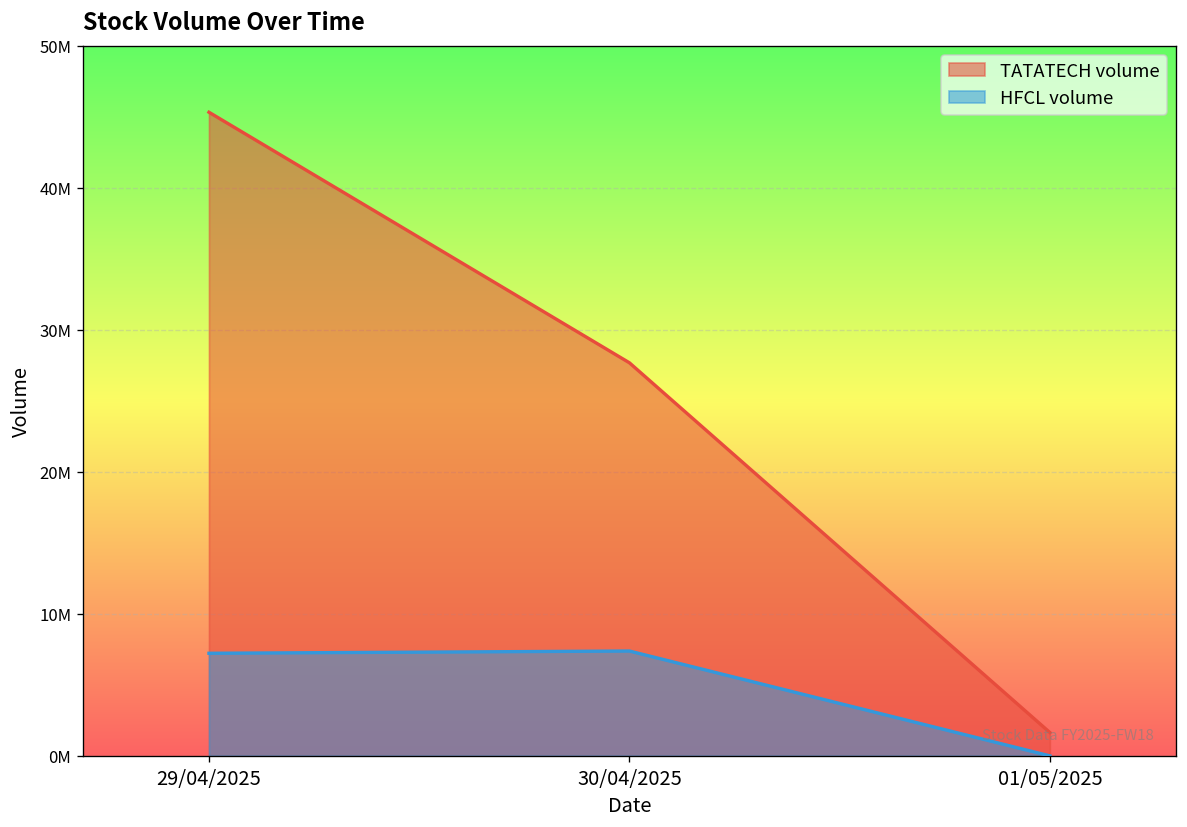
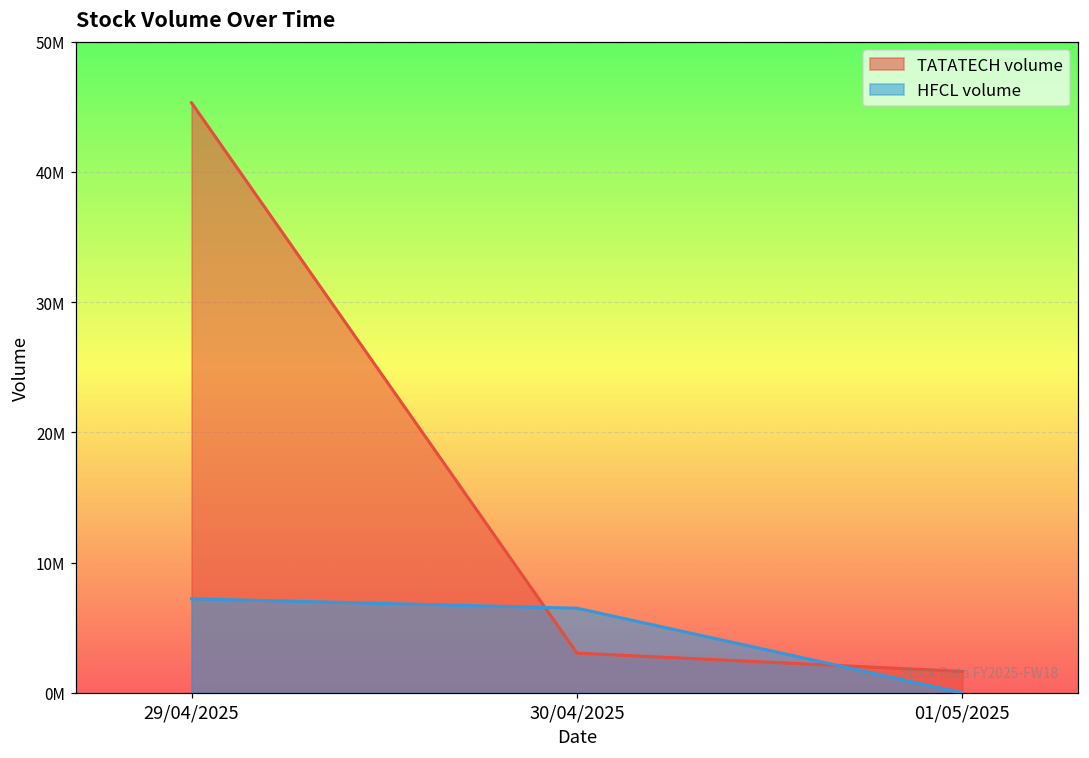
TATATECH volume, 30/04/2025: 27700000 -> 3000000
HFCL volume, 30/04/2025: 7400000 -> 6500000
